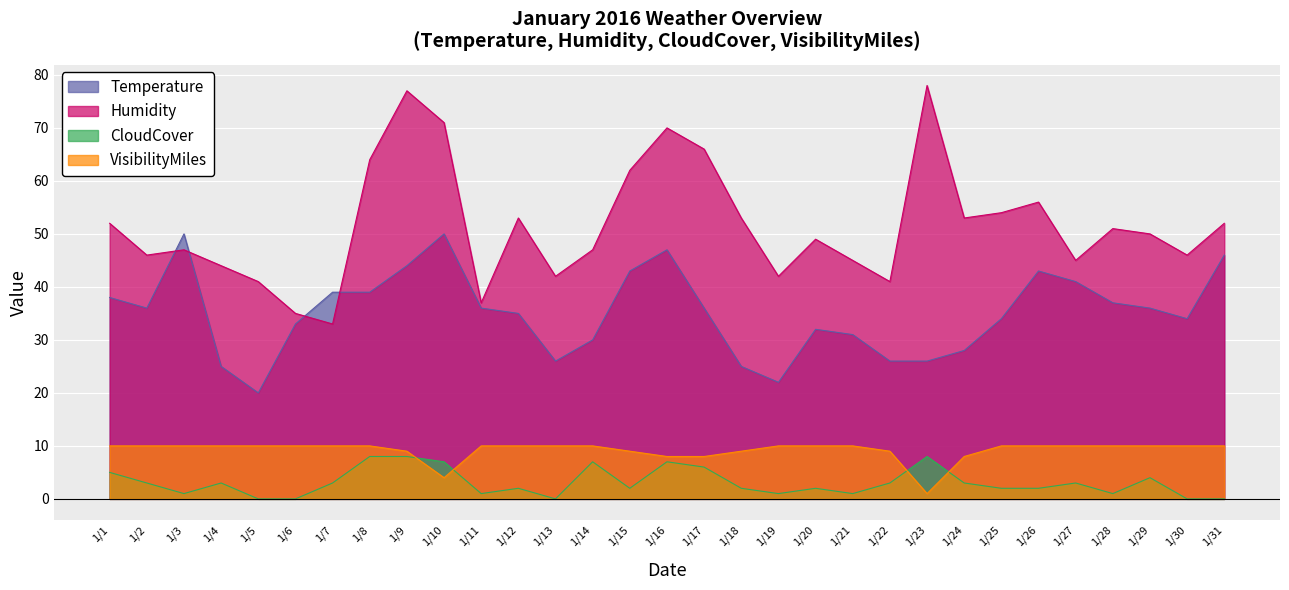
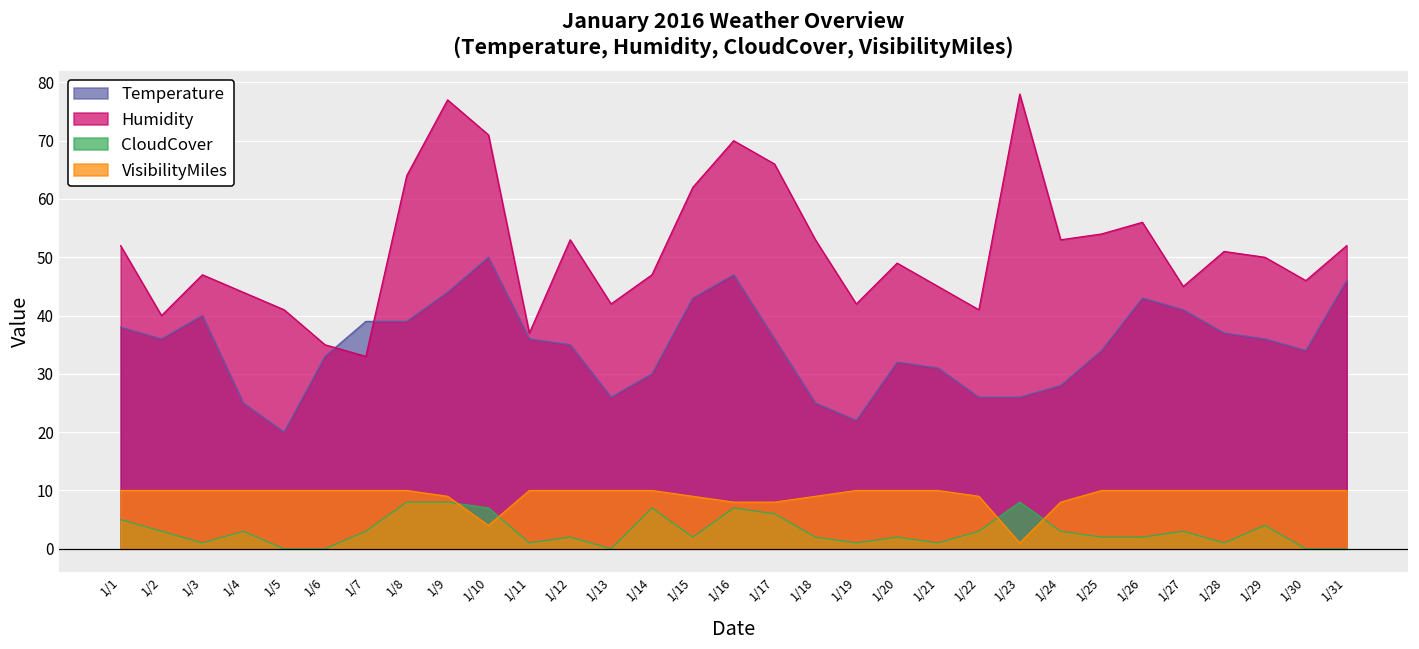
Humidity, 1/2: 46 -> 40
Temperature, 1/3: 50 -> 40
